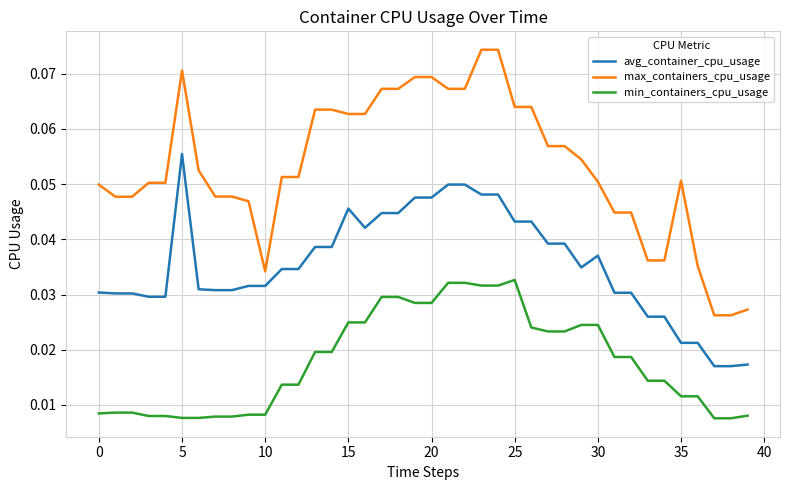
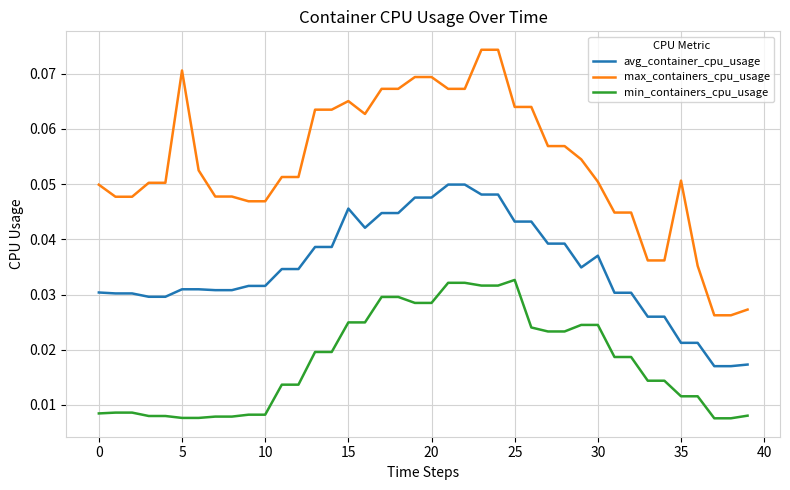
avg_container_cpu_usage, 5: 0.055 -> 0.031
max_containers_cpu_usage, 10: 0.034 -> 0.047
max_containers_cpu_usage, 15: 0.063 -> 0.065
